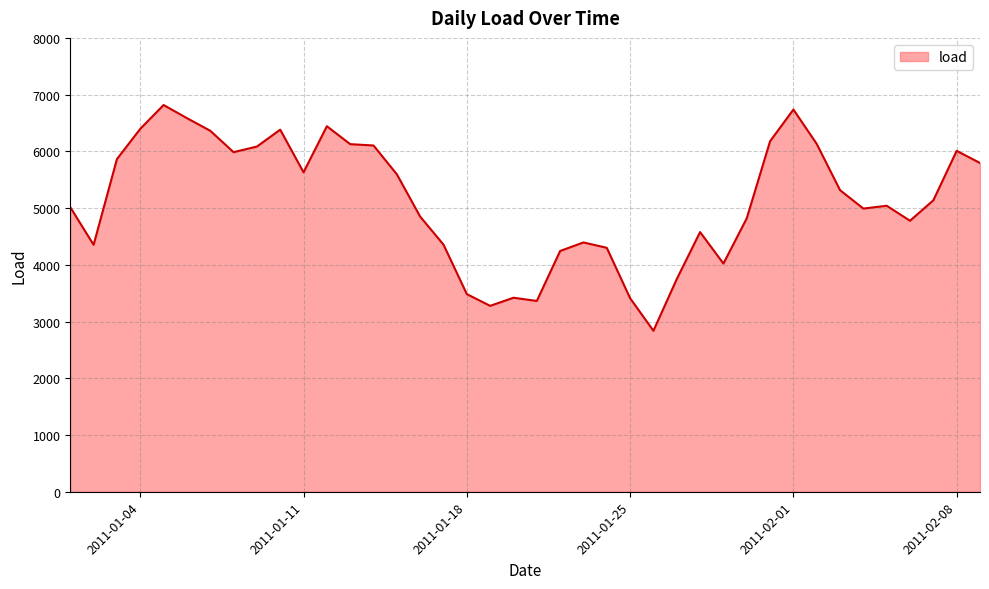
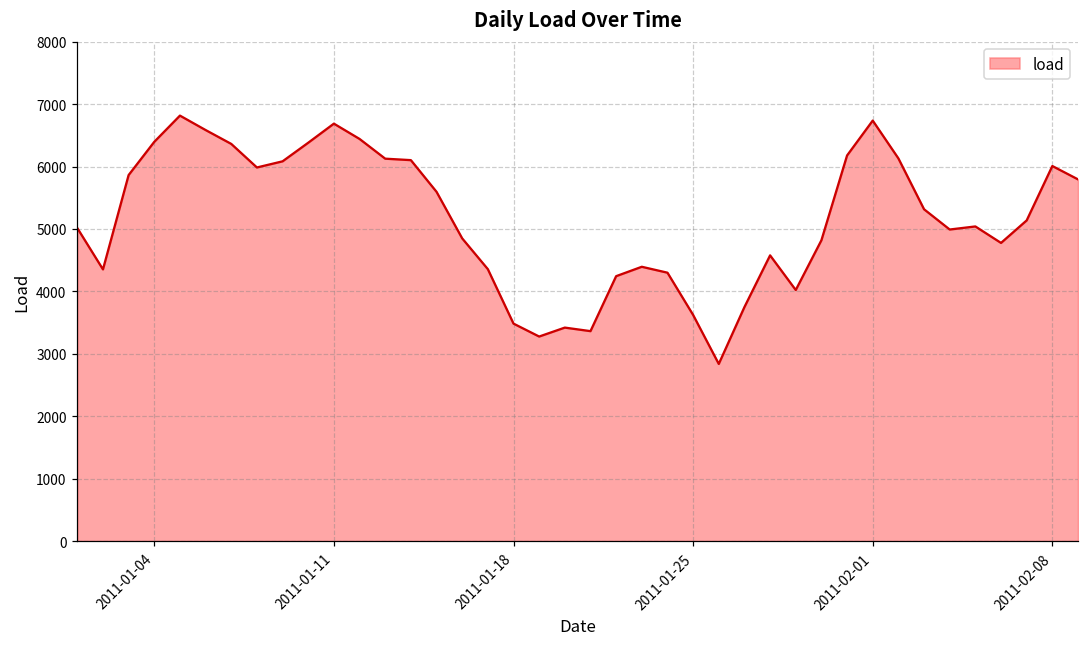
2011-01-11: 5600 -> 6700
2011-01-25: 3400 -> 3600
